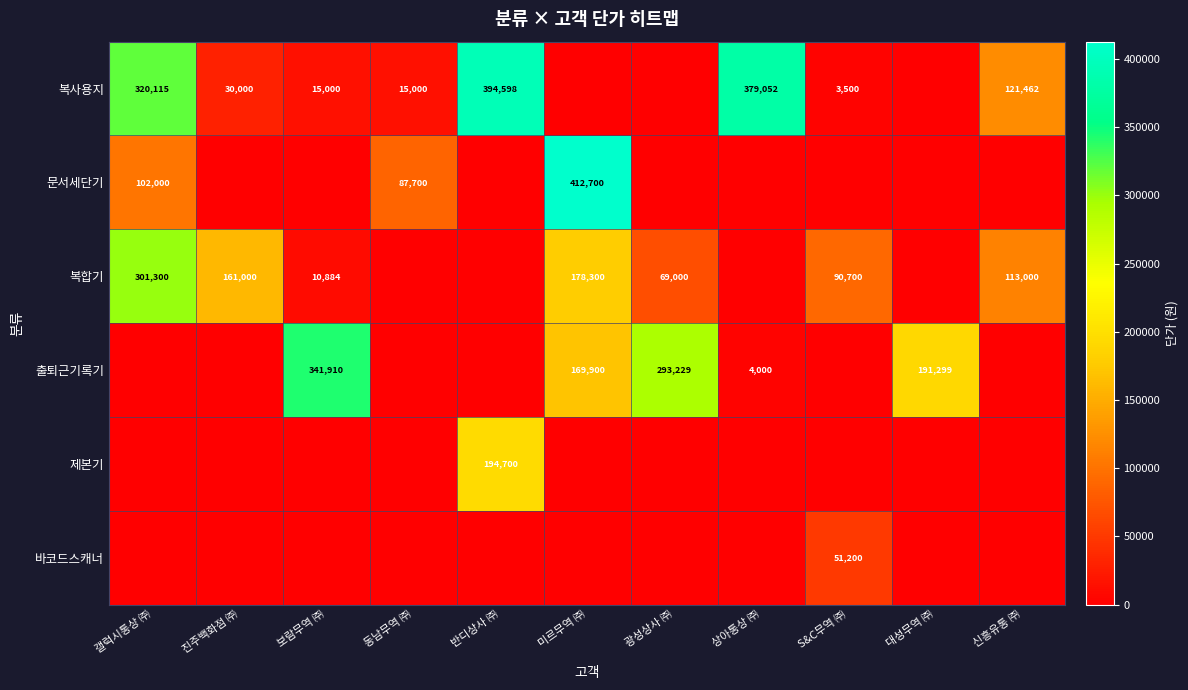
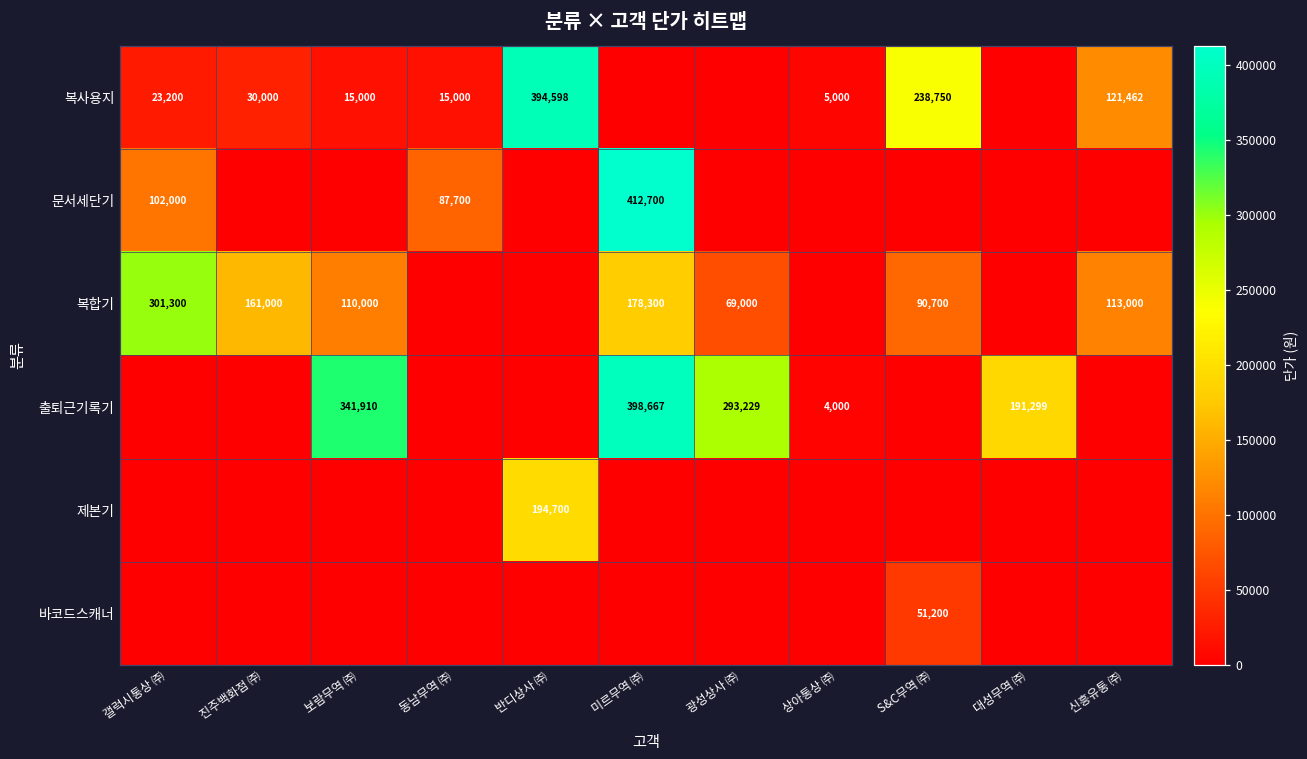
복사용지, 갤럭시통상 ㈜: 320,115 -> 23,200
복사용지, 상아통상 ㈜: 379,052 -> 5,000
복사용지, S&C무역 ㈜: 3,500 -> 238,750
복합기, 보람무역 ㈜: 10,884 -> 110,000
출퇴근기록기, 미르무역 ㈜: 169,900 -> 398,667
